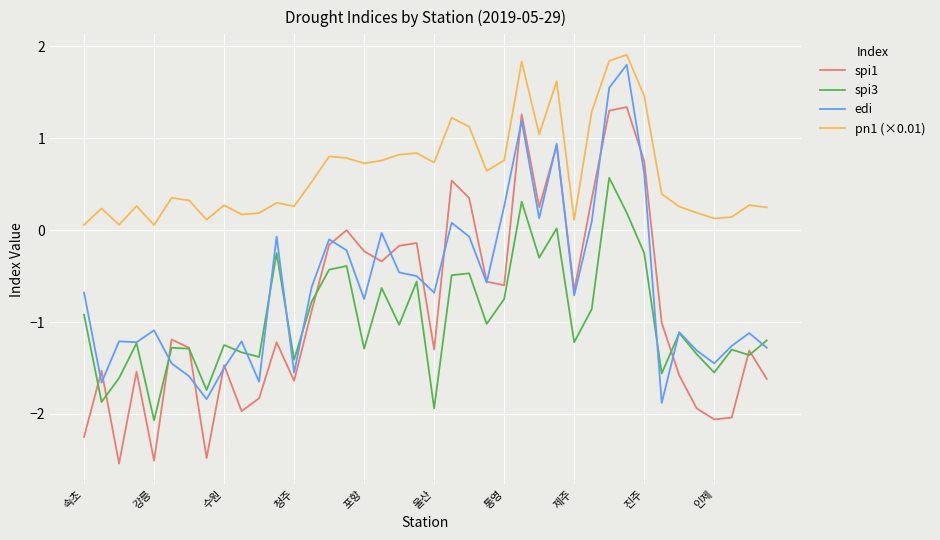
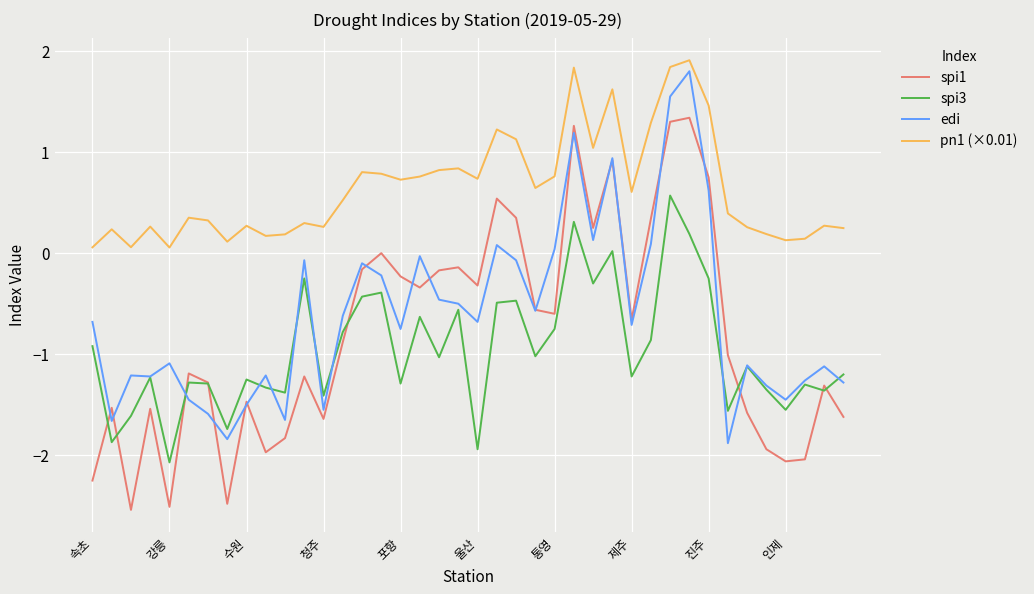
spi1, 울산: -1.3 -> -0.3
edi, 통영: 0.3 -> 0.0
pn1 (×0.01), 제주: 0.1 -> 0.6
